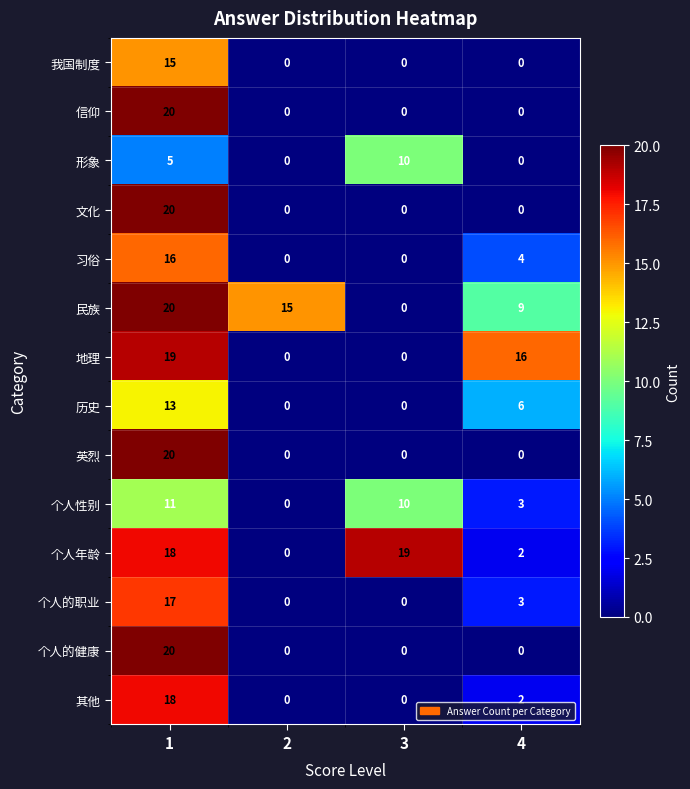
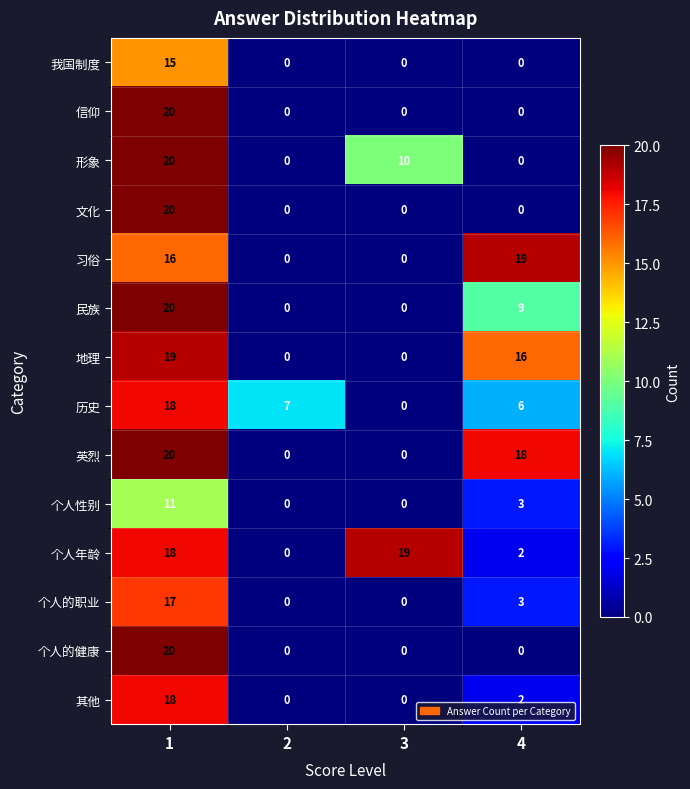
形象, 1: 5 -> 20
习俗, 4: 4 -> 19
民族, 2: 15 -> 0
历史, 1: 13 -> 18
历史, 2: 0 -> 7
英烈, 4: 0 -> 18
个人性别, 3: 10 -> 0
